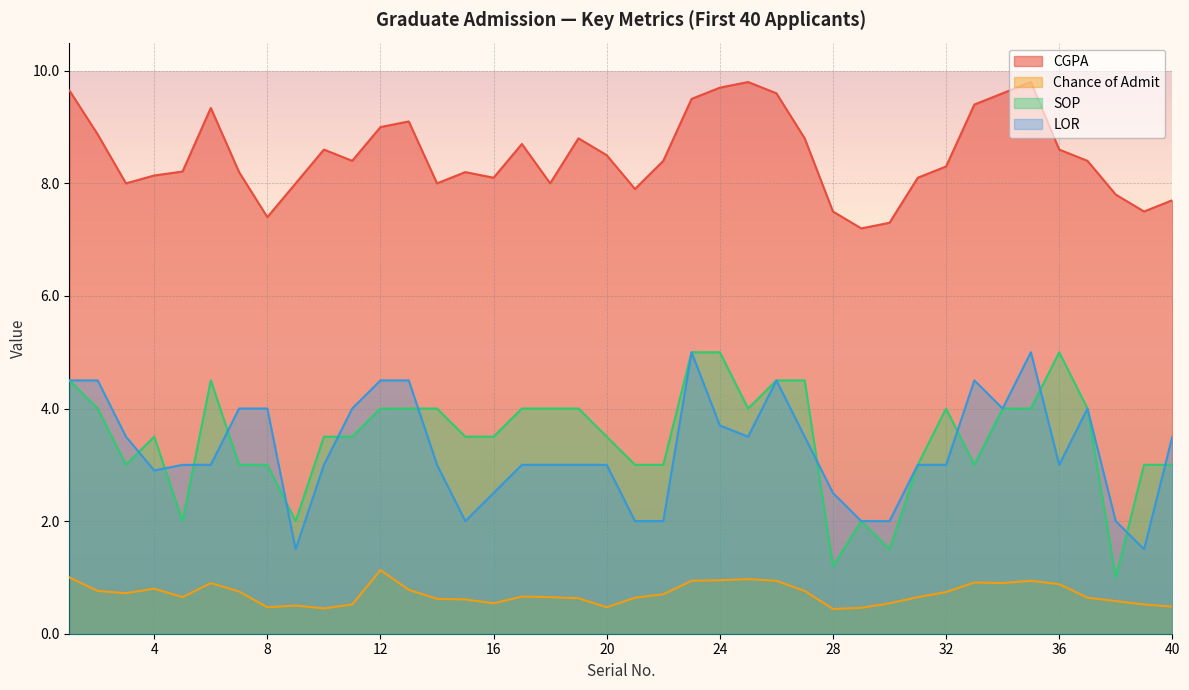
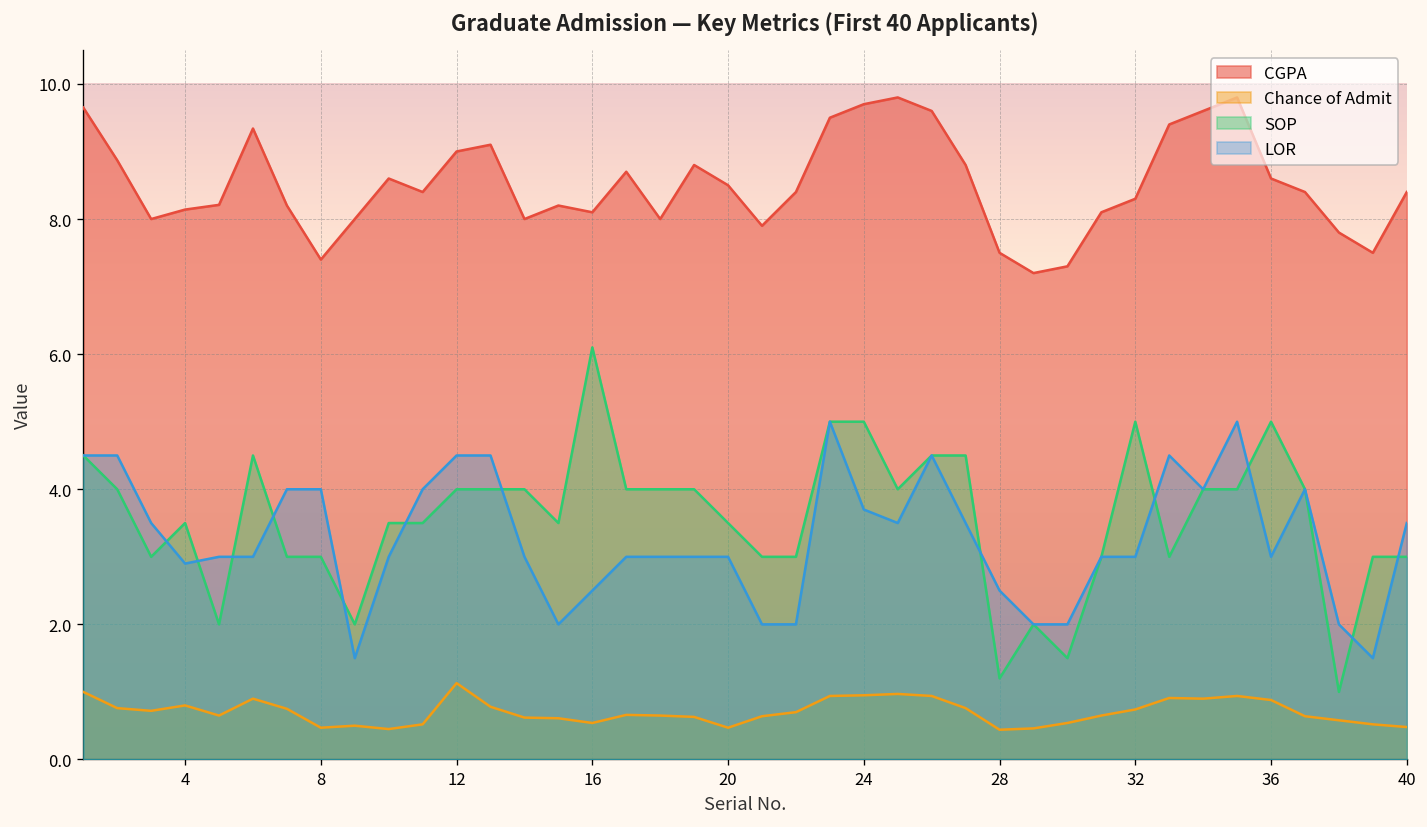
SOP, 16: 3.5 -> 6.1
SOP, 32: 4 -> 5
CGPA, 40: 7.7 -> 8.4
